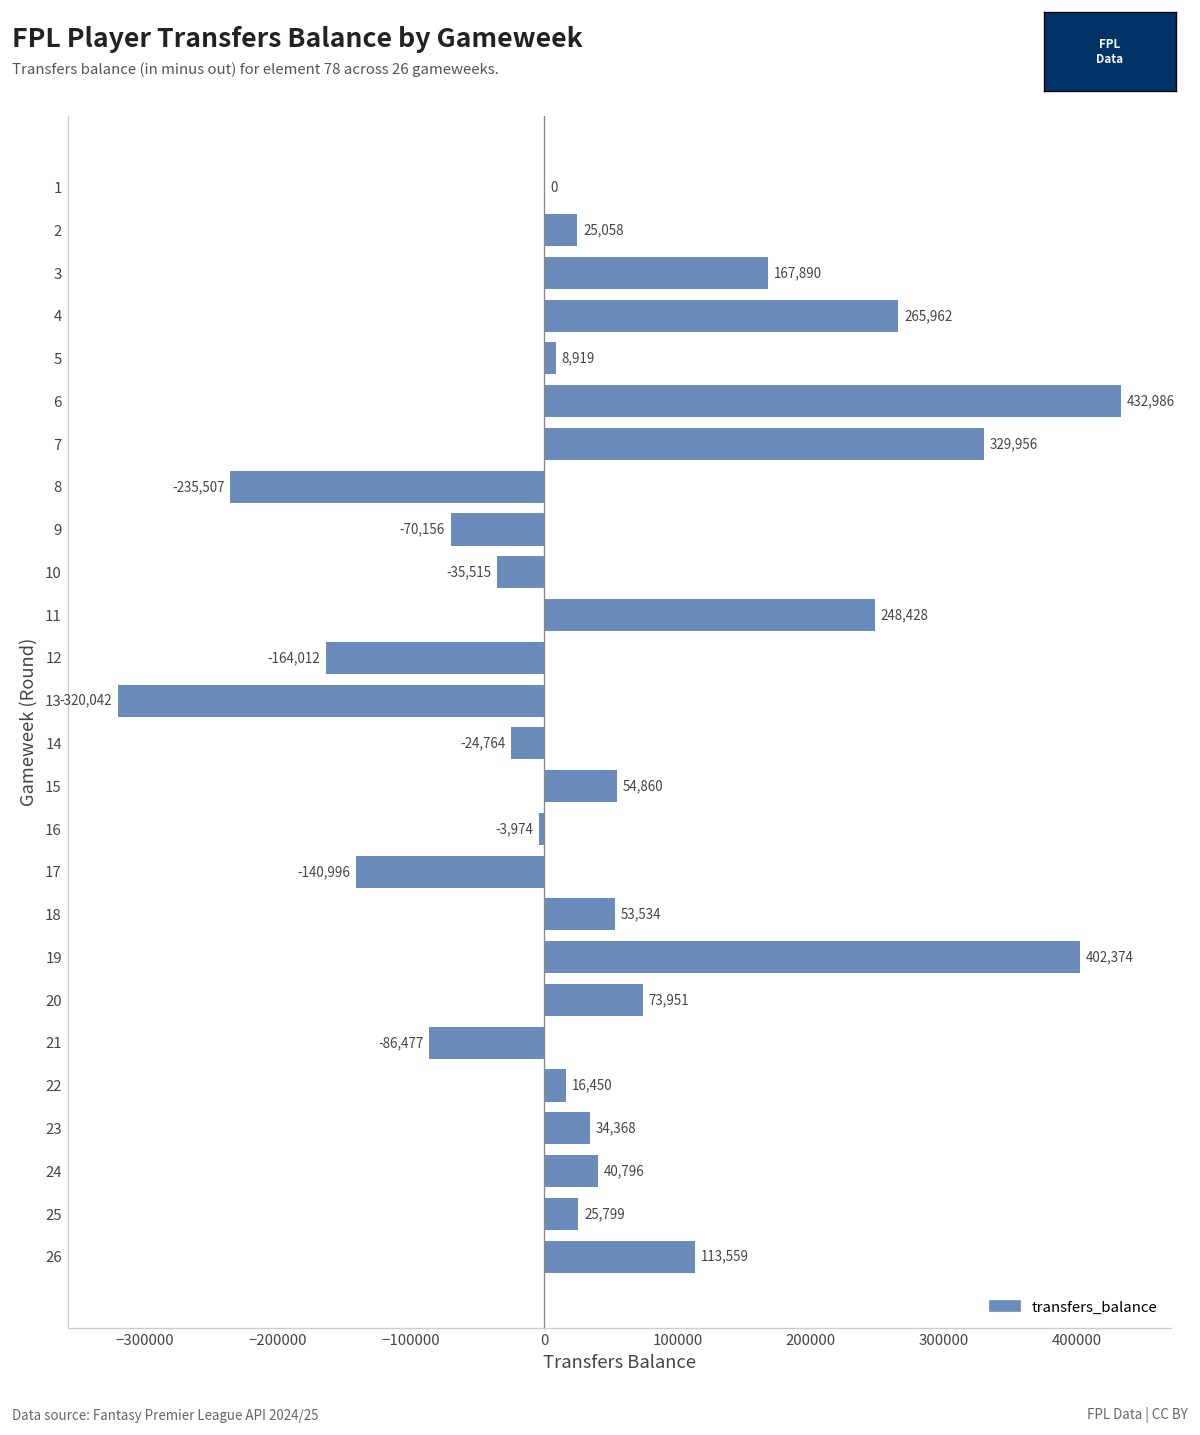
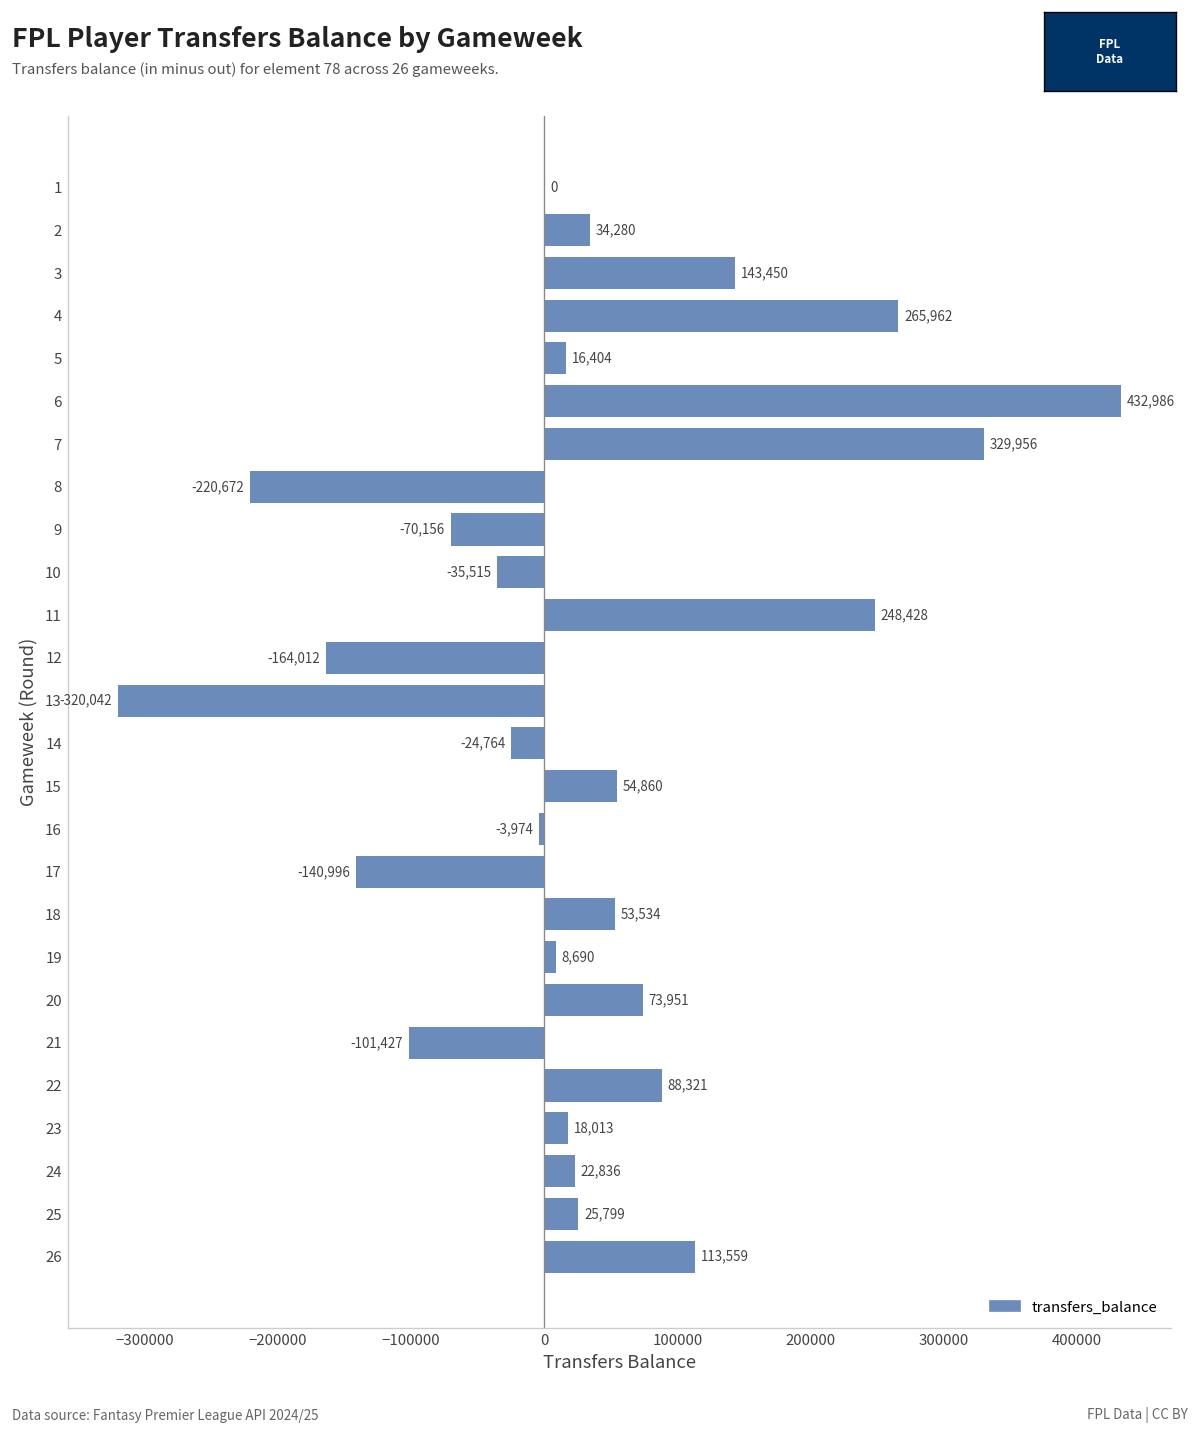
2: 25,058 -> 34,280
3: 167,890 -> 143,450
5: 8,919 -> 16,404
8: -235,507 -> -220,672
19: 402,374 -> 8,690
21: -86,477 -> -101,427
22: 16,450 -> 88,321
23: 34,368 -> 18,013
24: 40,796 -> 22,836
